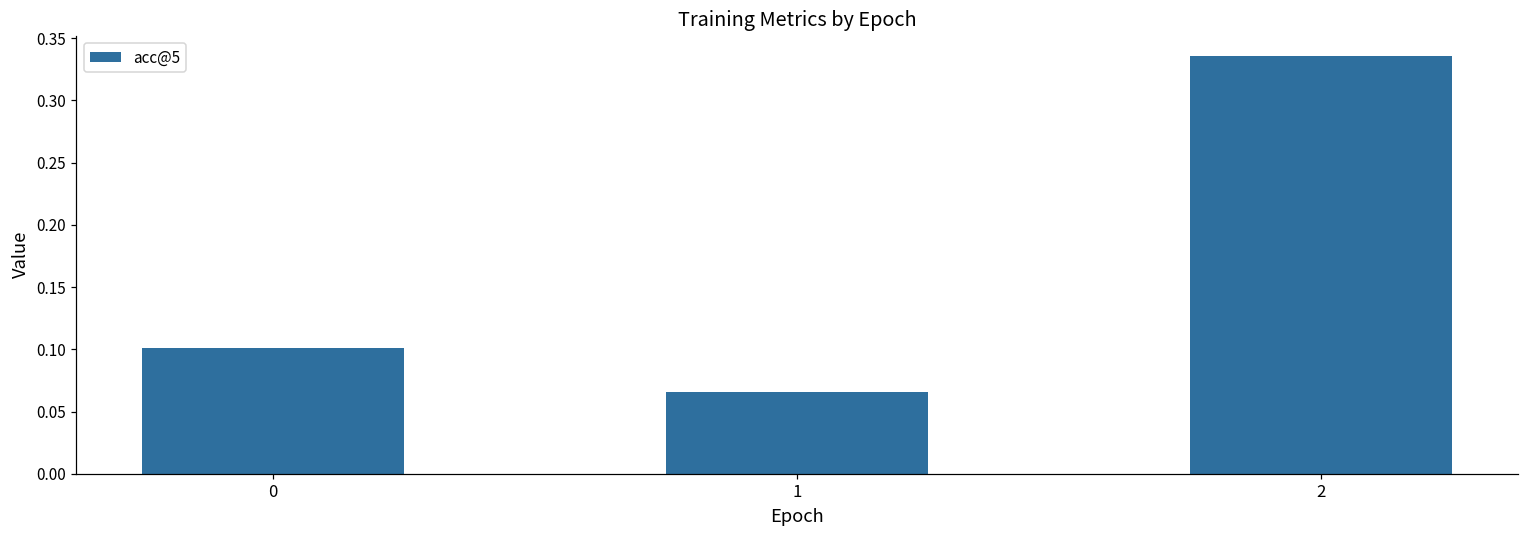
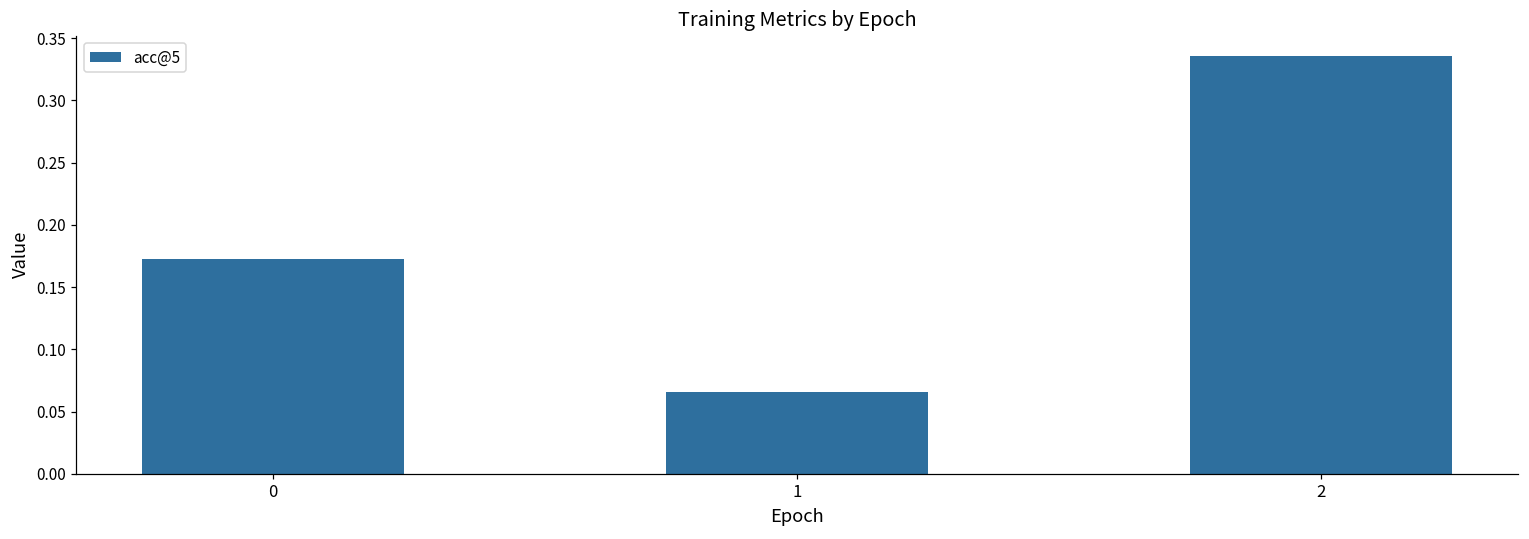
0: 0.101 -> 0.173
